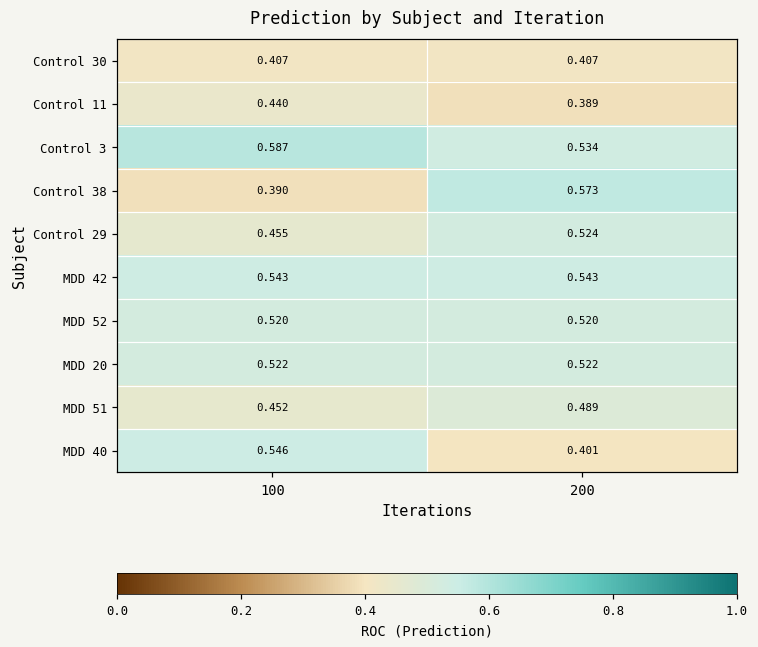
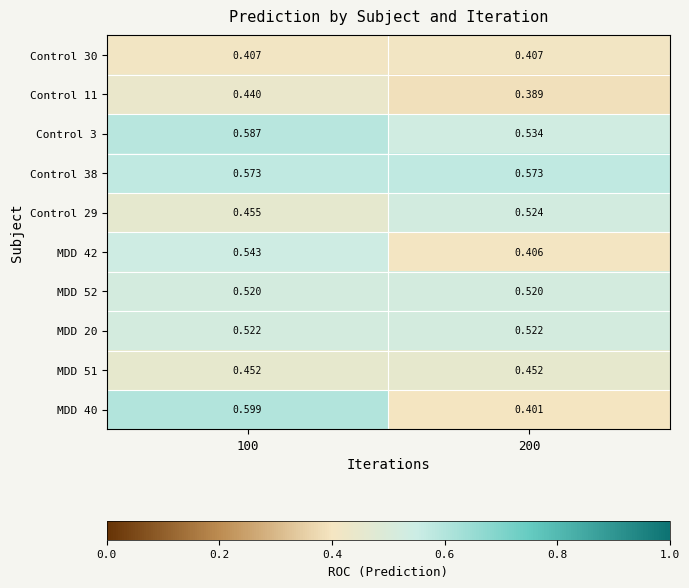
Control 38, 100: 0.390 -> 0.573
MDD 42, 200: 0.543 -> 0.406
MDD 51, 200: 0.489 -> 0.452
MDD 40, 100: 0.546 -> 0.599
